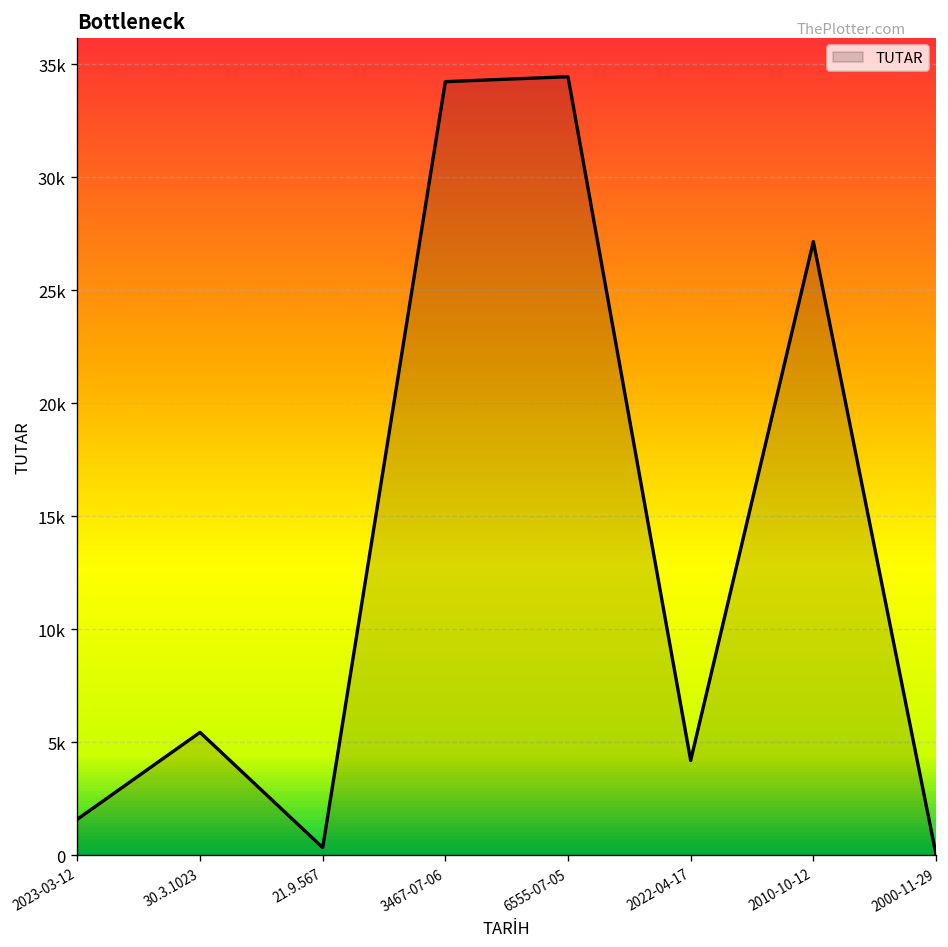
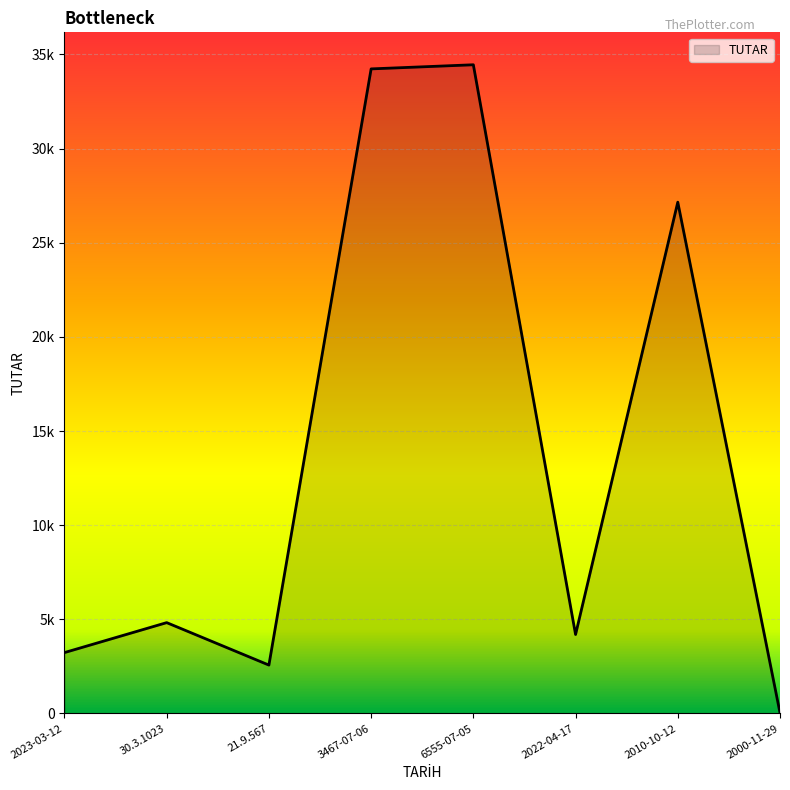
2023-03-12: 1600 -> 3200
30.3.1023: 5400 -> 4800
21.9.567: 300 -> 2600
